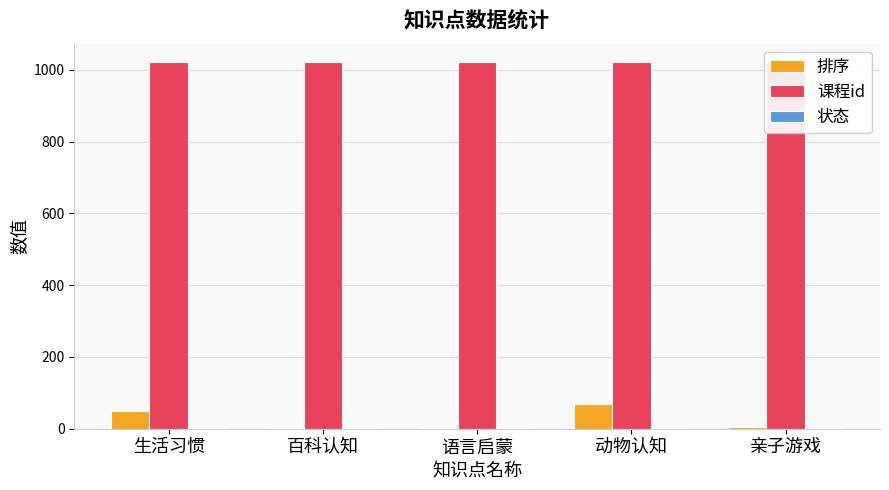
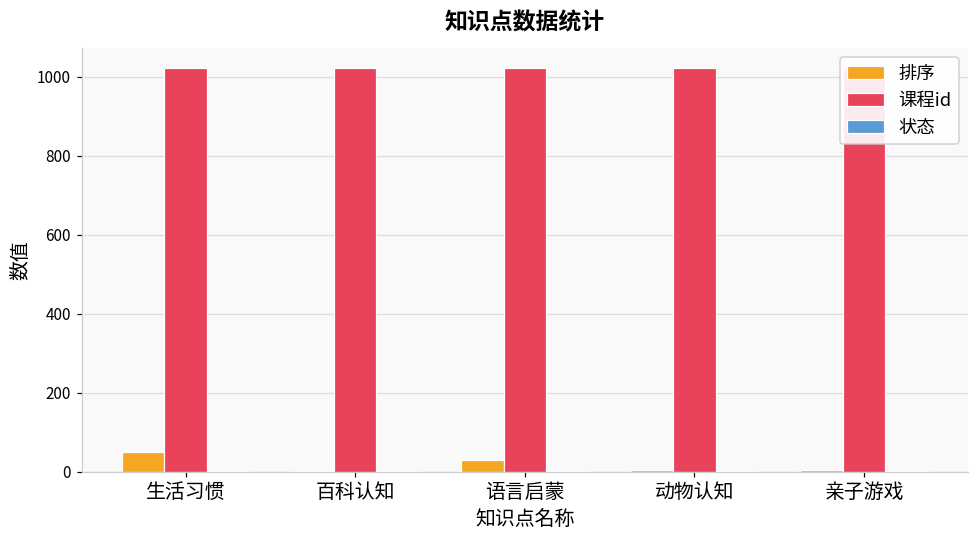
排序, 语言启蒙: 0 -> 30
排序, 动物认知: 70 -> 0
